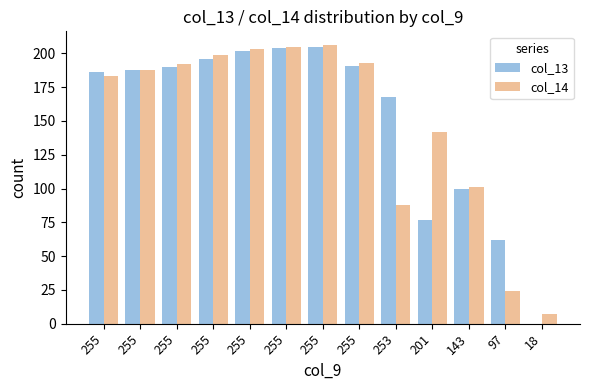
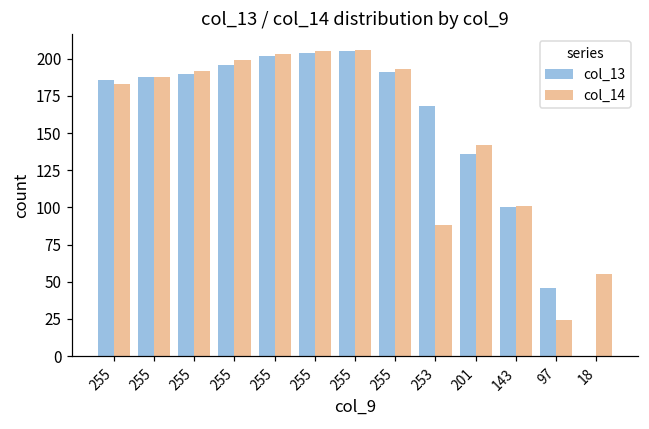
col_13, 201: 77 -> 136
col_13, 97: 62 -> 46
col_14, 18: 7 -> 55
